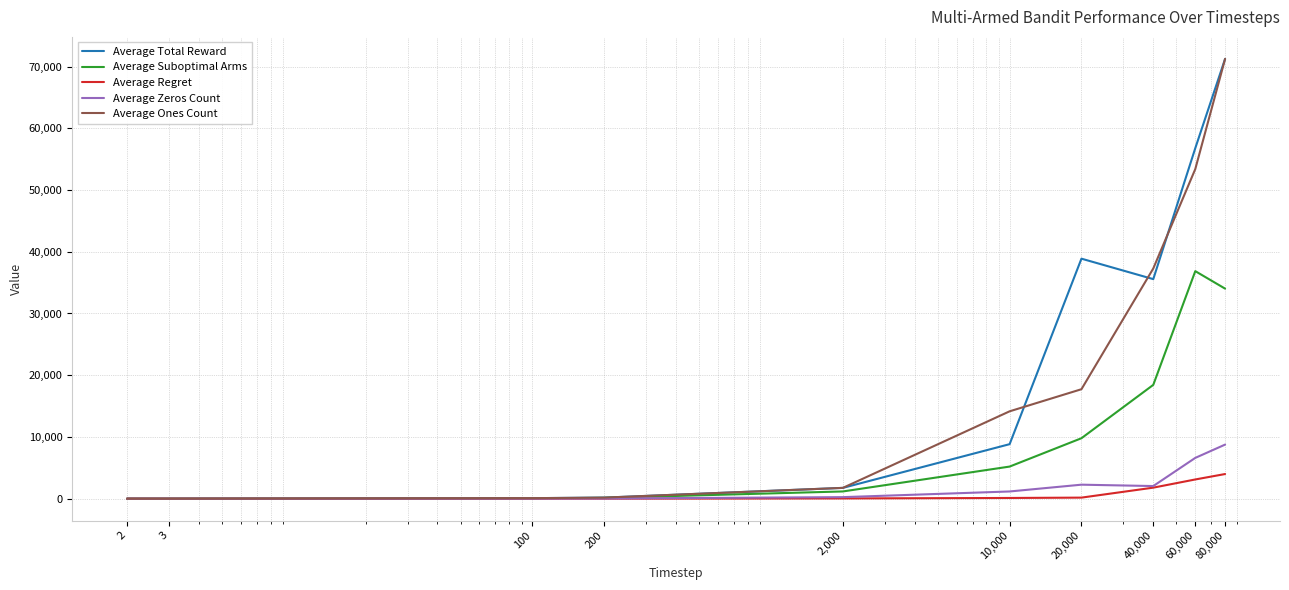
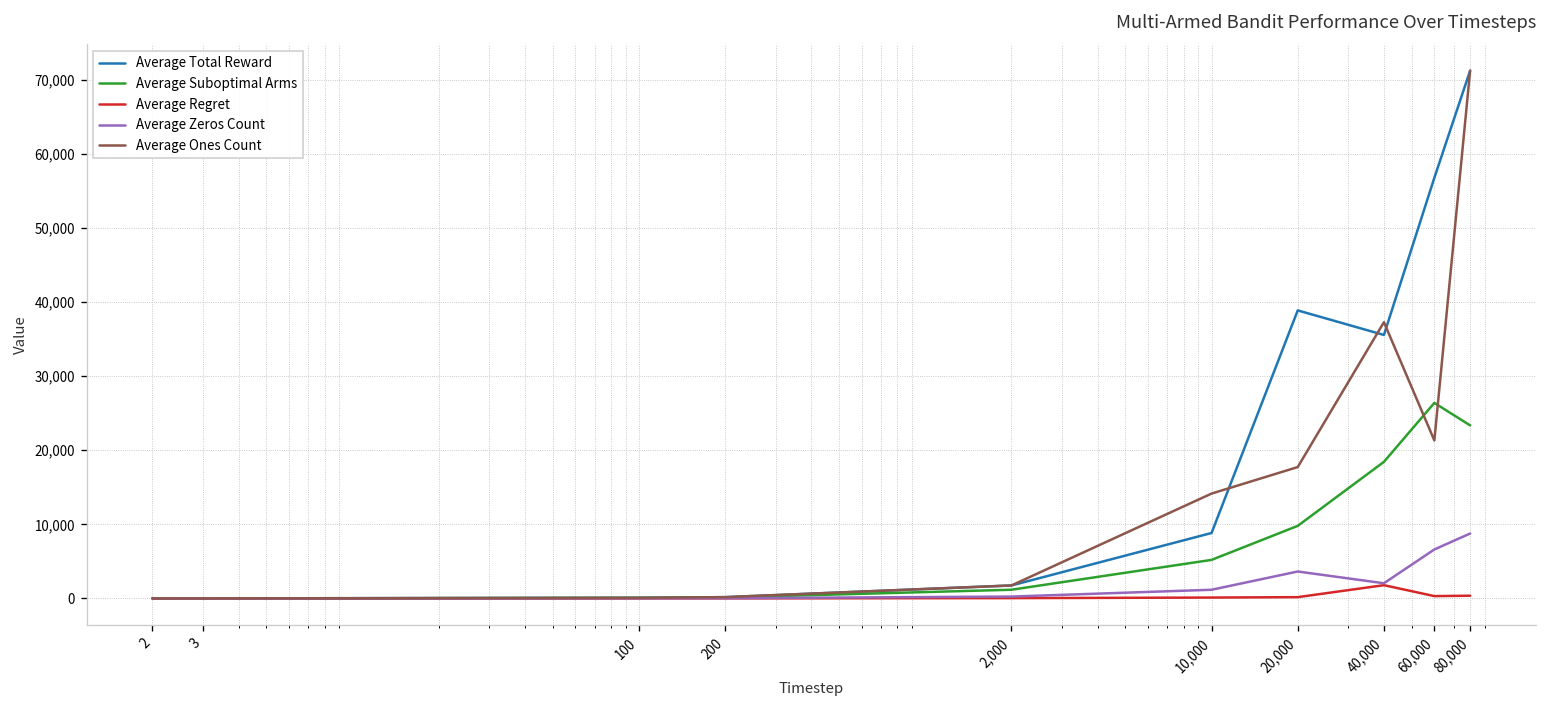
Average Zeros Count, 20,000: 2,000 -> 4,000
Average Suboptimal Arms, 60,000: 37,000 -> 26,000
Average Regret, 60,000: 3,000 -> 0
Average Ones Count, 60,000: 53,000 -> 21,000
Average Suboptimal Arms, 80,000: 34,000 -> 23,000
Average Regret, 80,000: 4,000 -> 0
